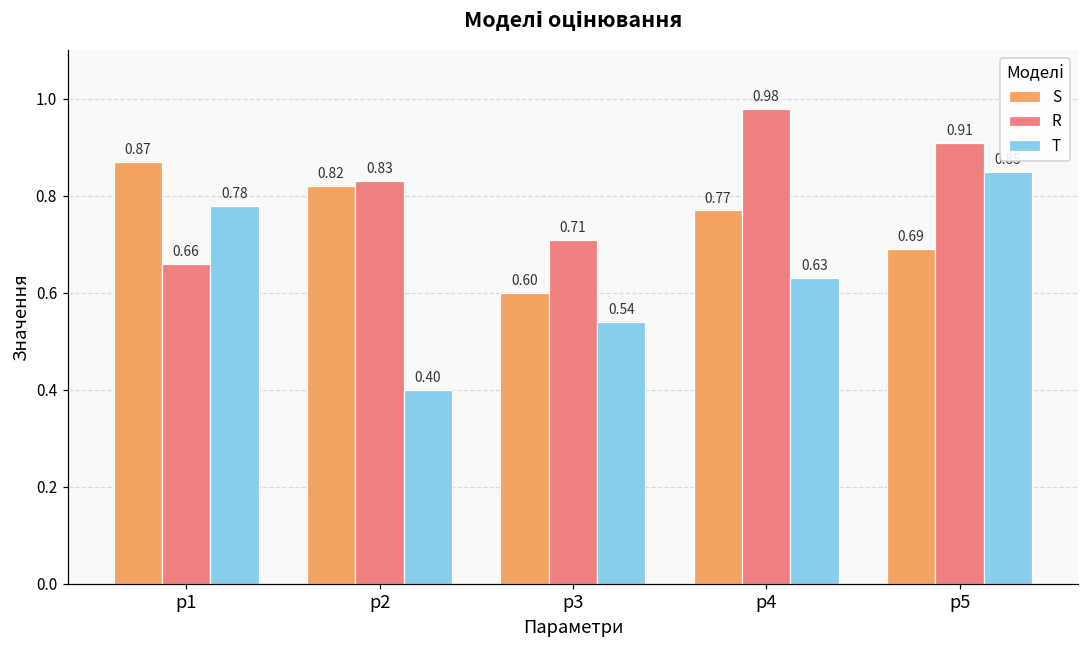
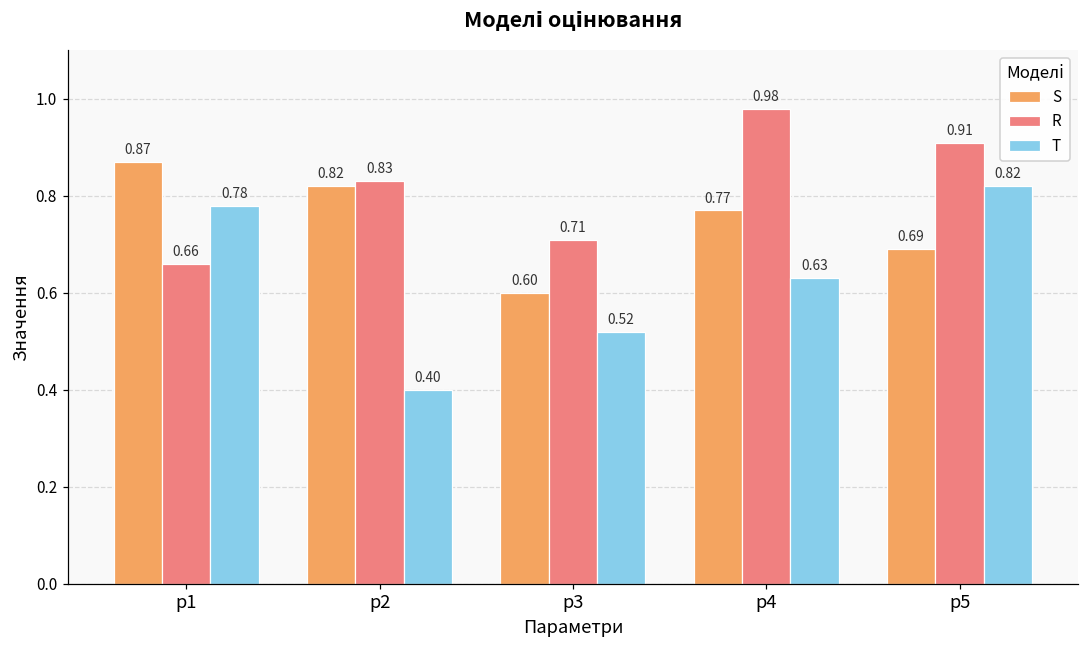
T, p3: 0.54 -> 0.52
T, p5: 0.85 -> 0.82
